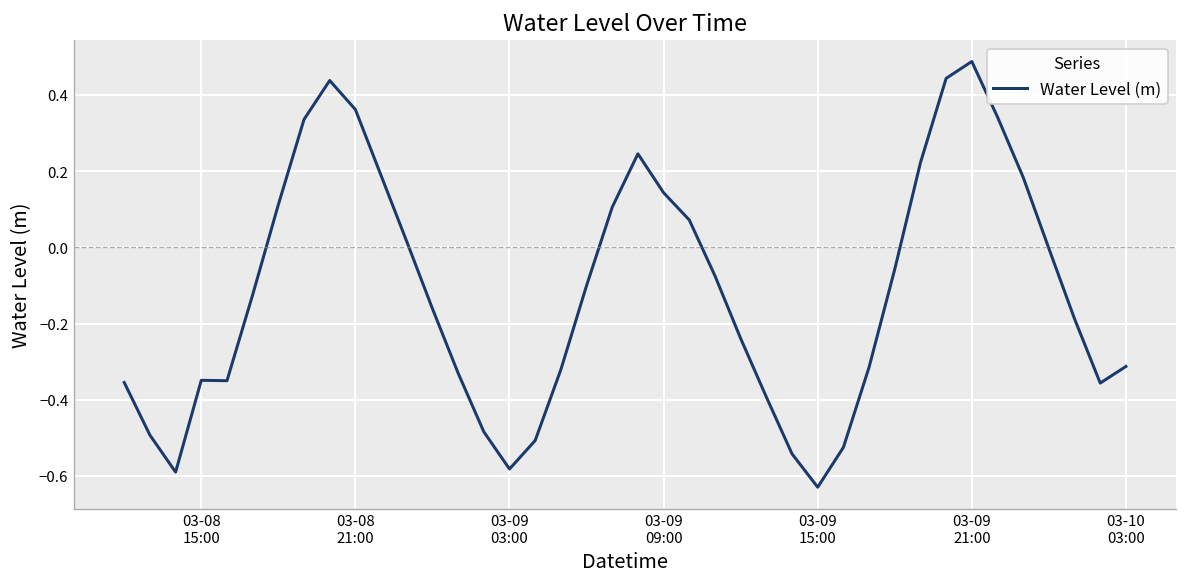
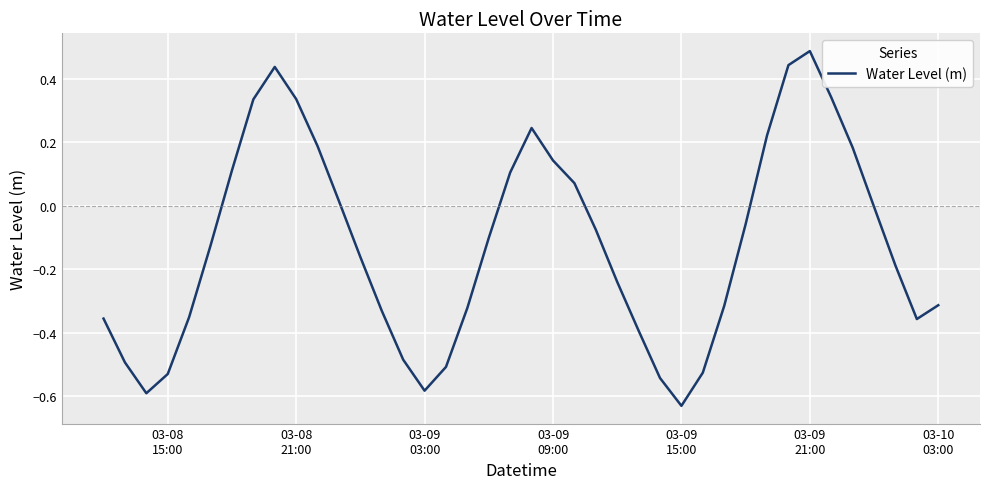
03-08 15:00: -0.35 -> -0.53
03-08 21:00: 0.36 -> 0.34
